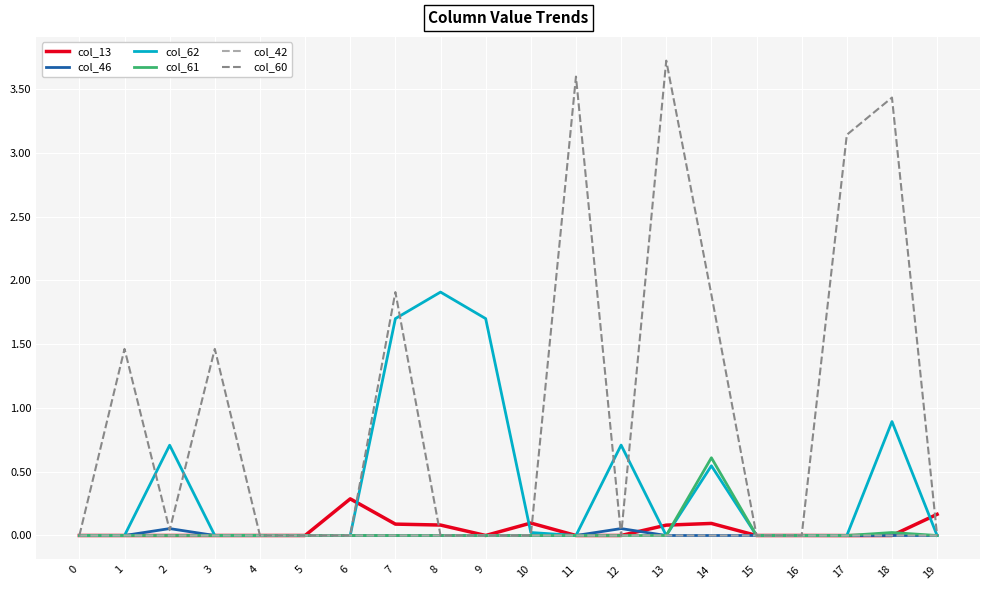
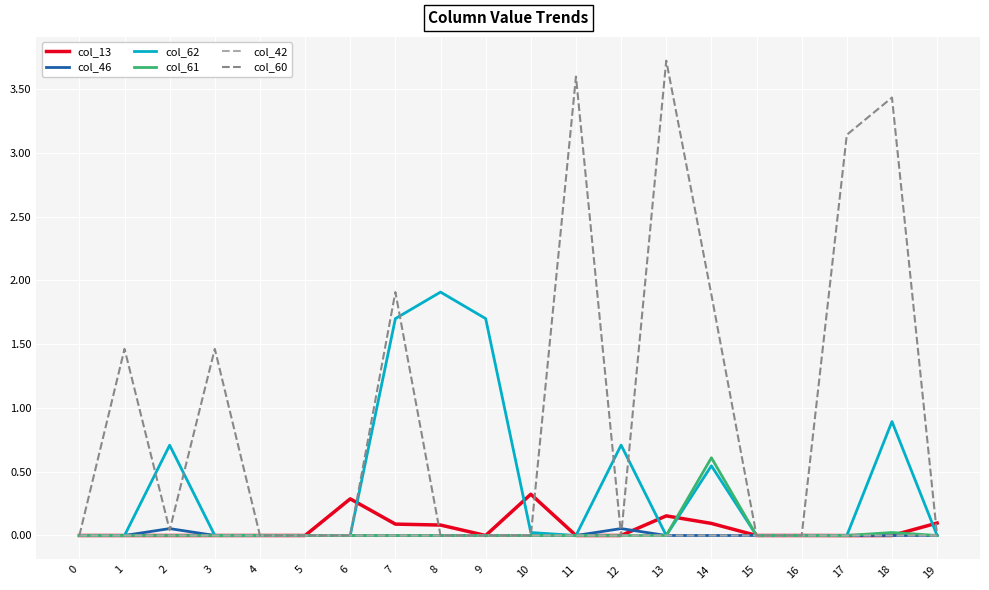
col_13, 10: 0.10 -> 0.32
col_13, 13: 0.08 -> 0.15
col_13, 19: 0.17 -> 0.10
